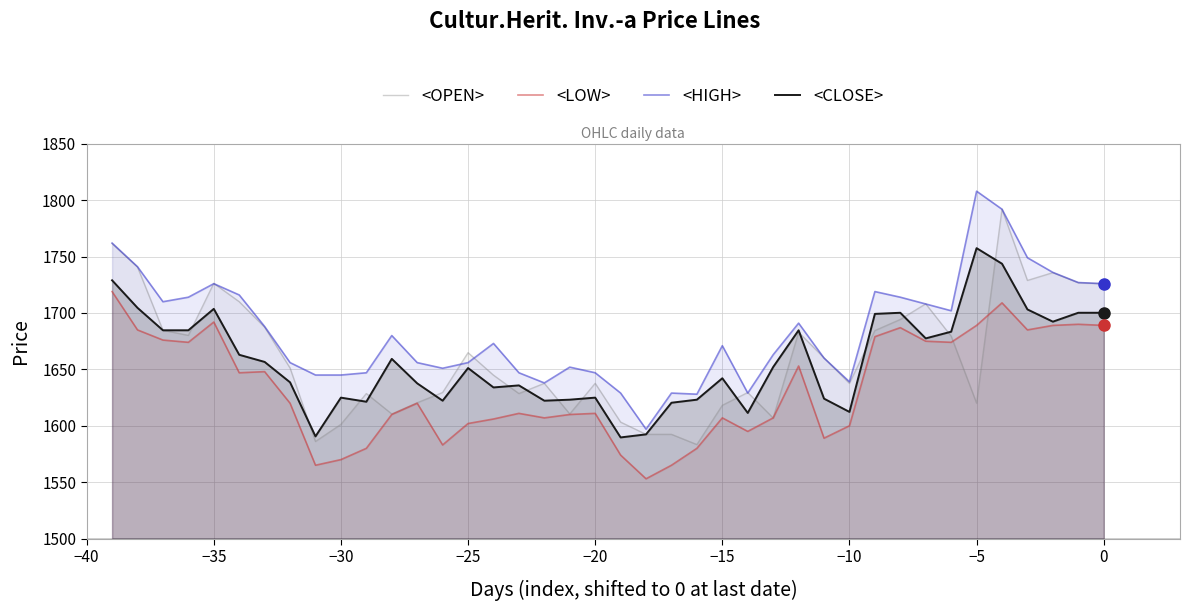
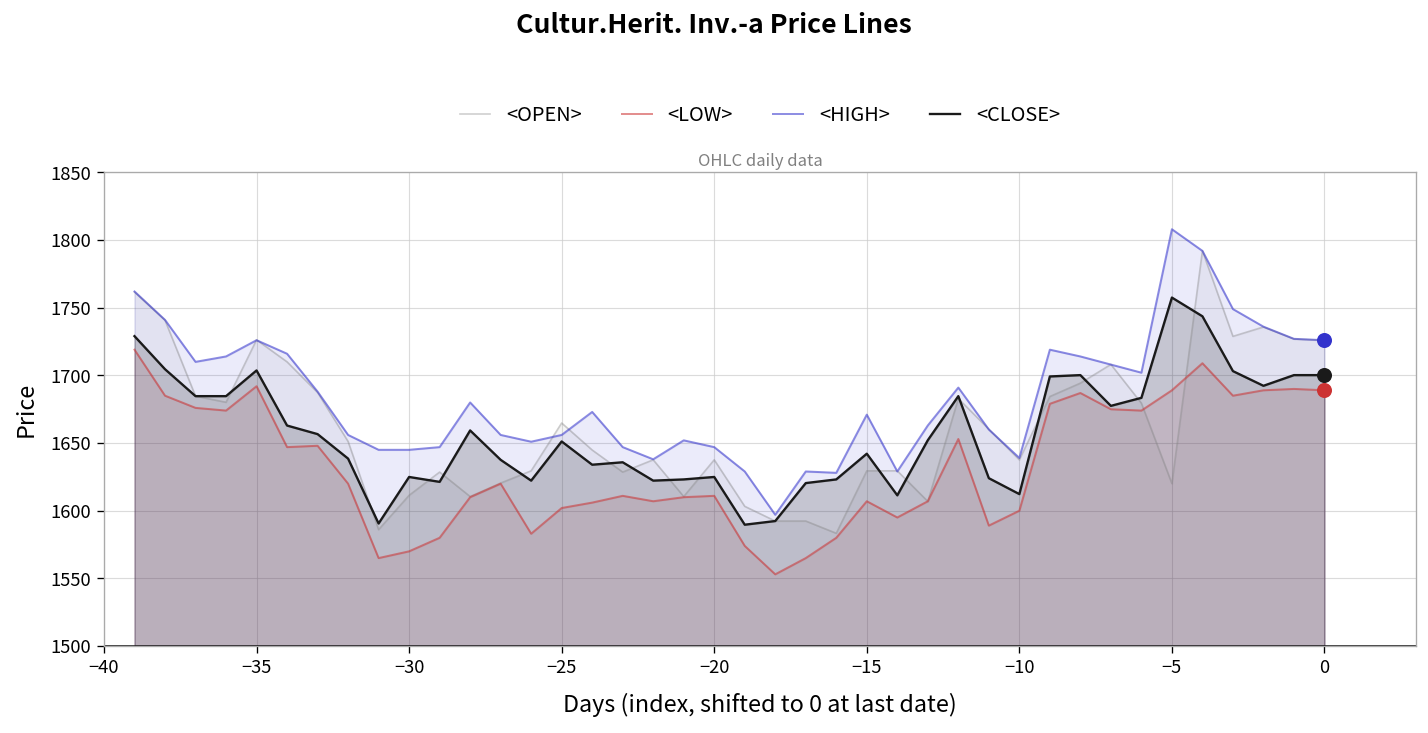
<OPEN>, −30: 1601 -> 1611
<OPEN>, −15: 1618 -> 1629
